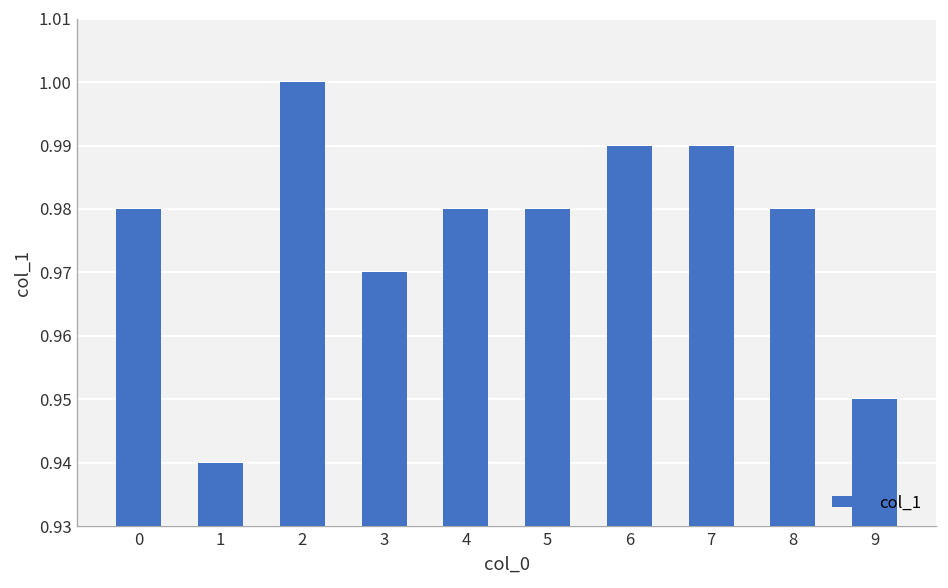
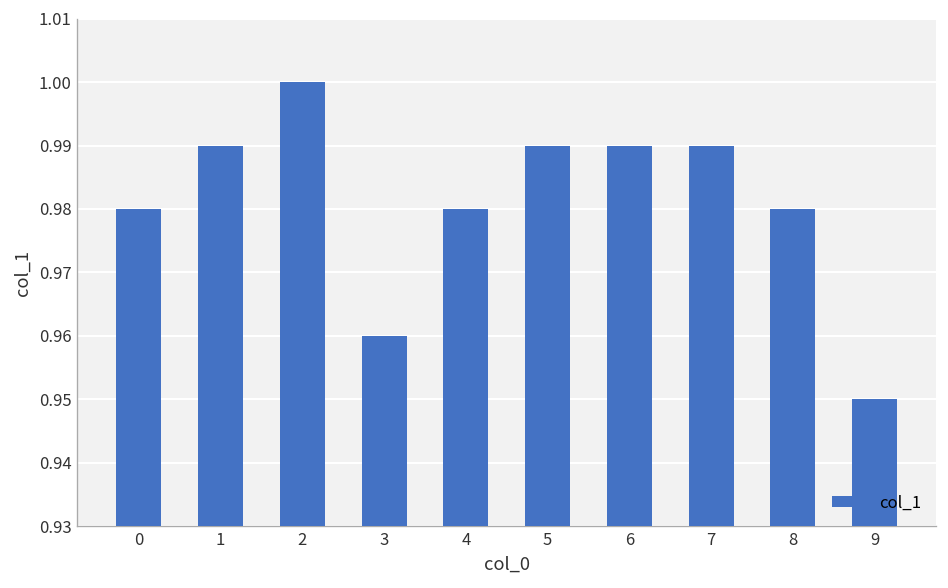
1: 0.94 -> 0.99
3: 0.97 -> 0.96
5: 0.98 -> 0.99
